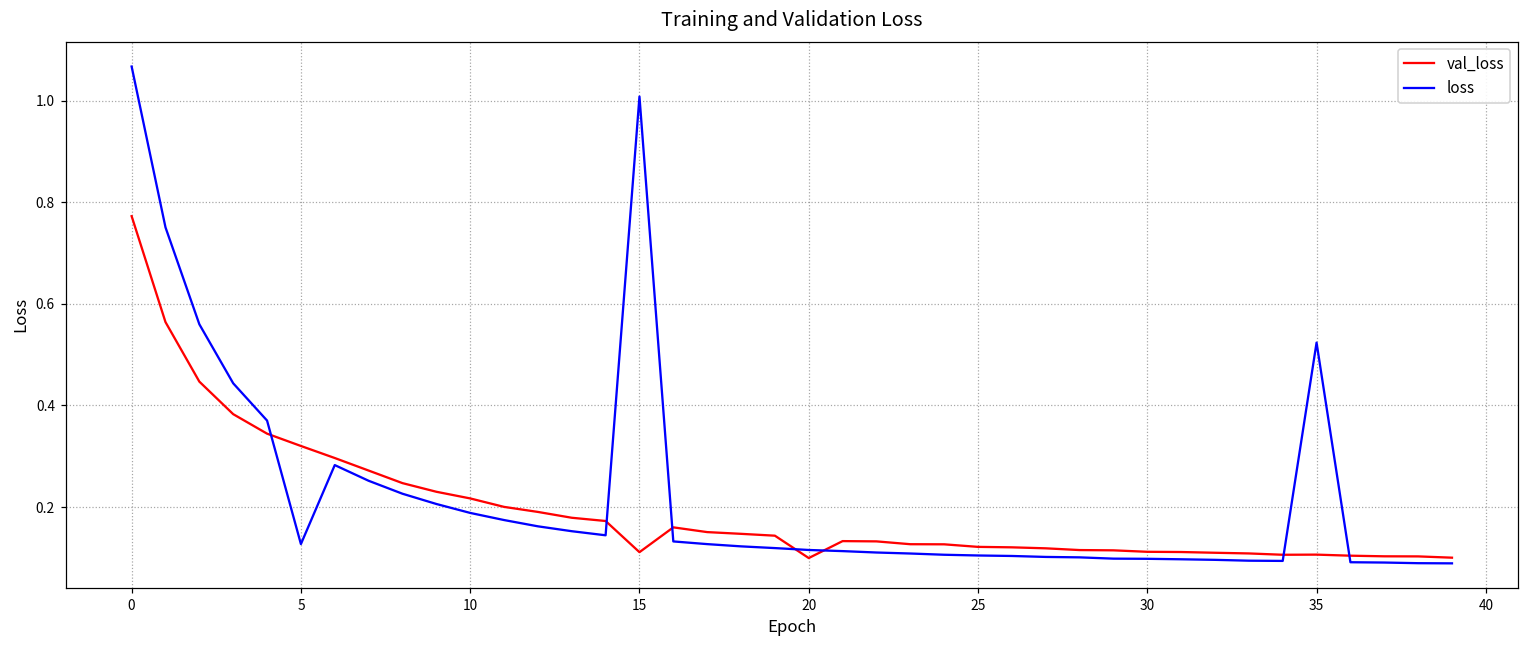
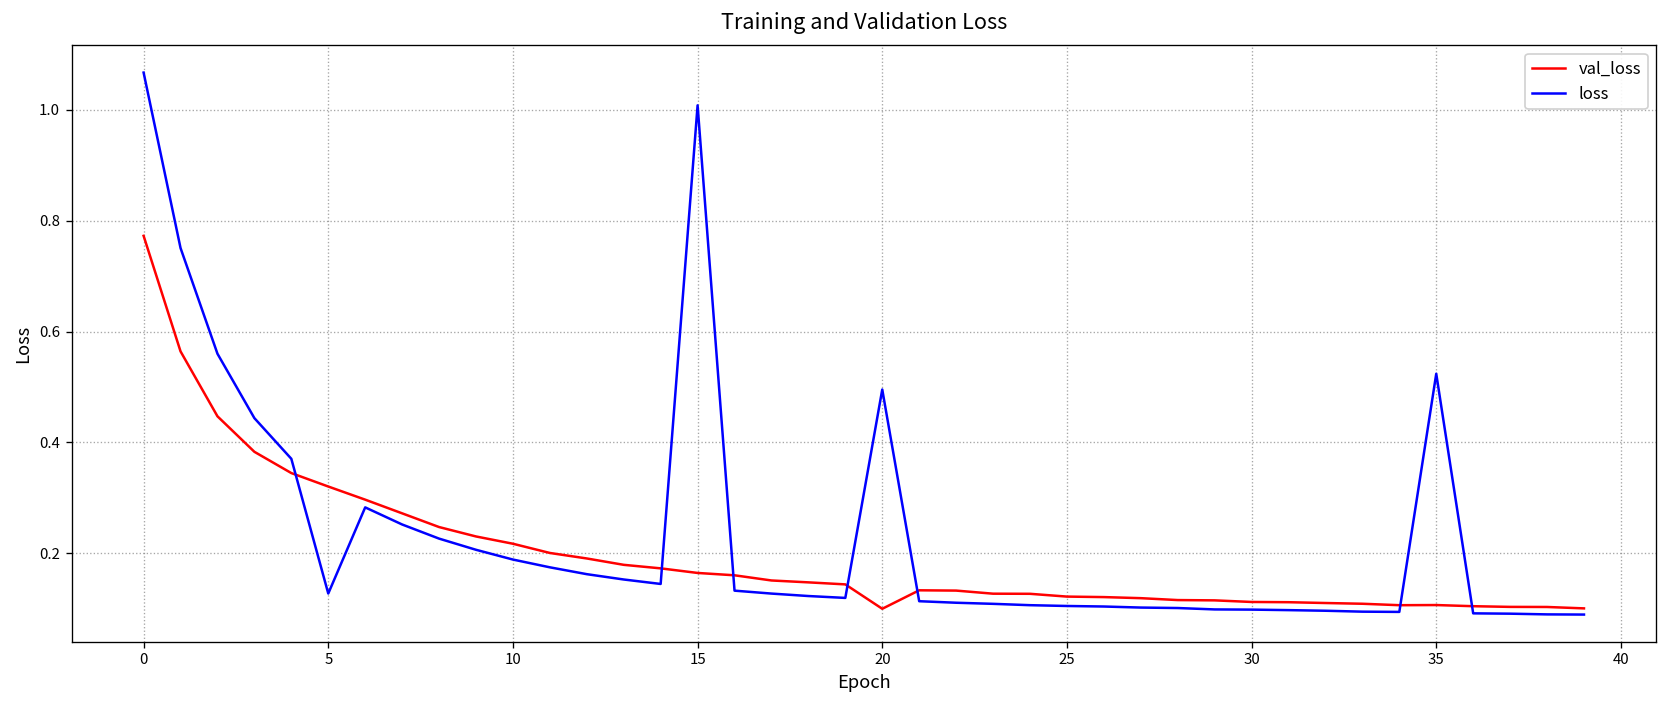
val_loss, 15: 0.11 -> 0.16
loss, 20: 0.12 -> 0.50
